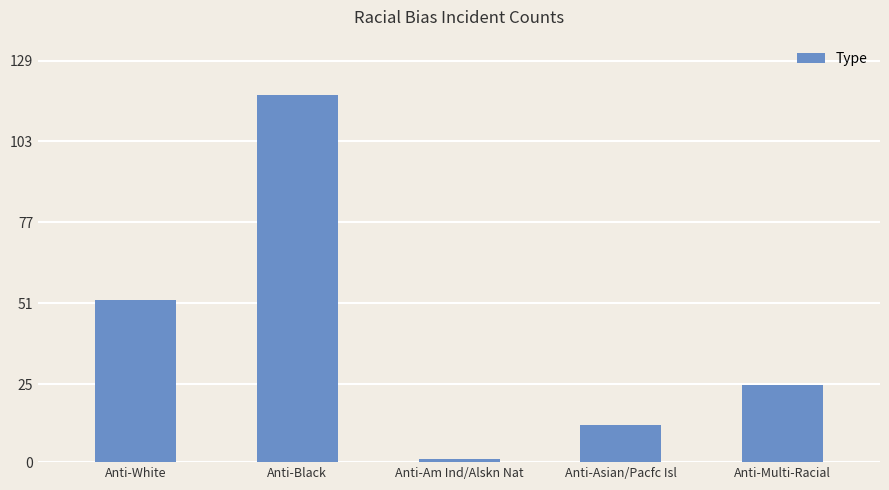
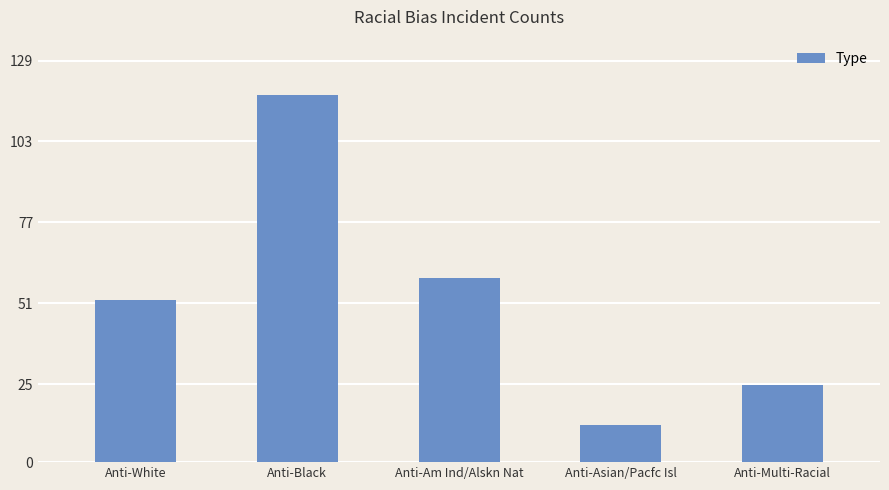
Anti-Am Ind/Alskn Nat: 1 -> 59
